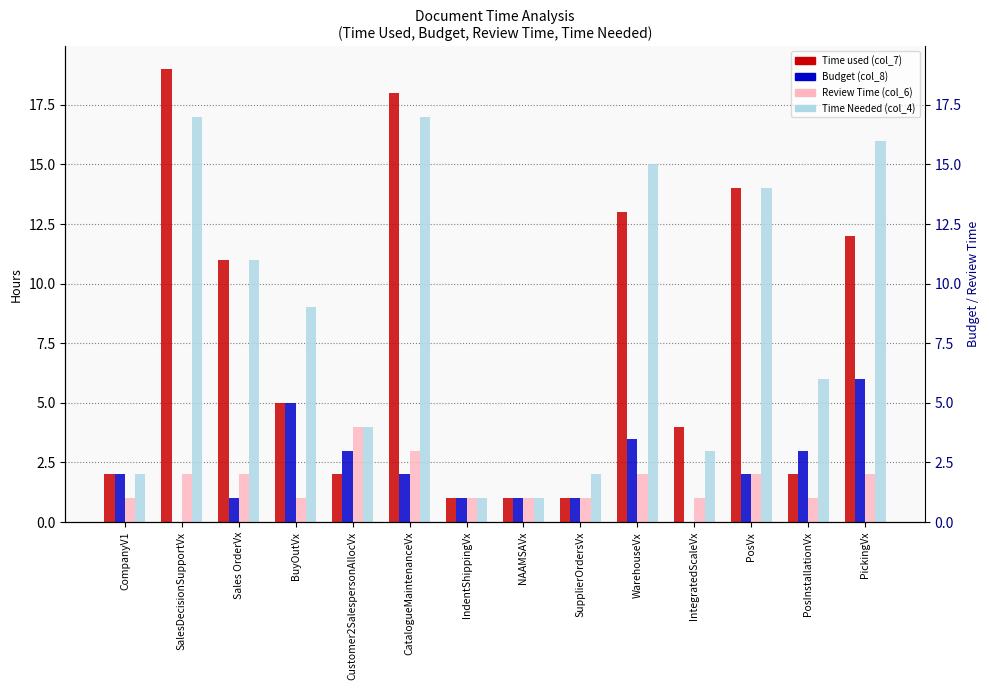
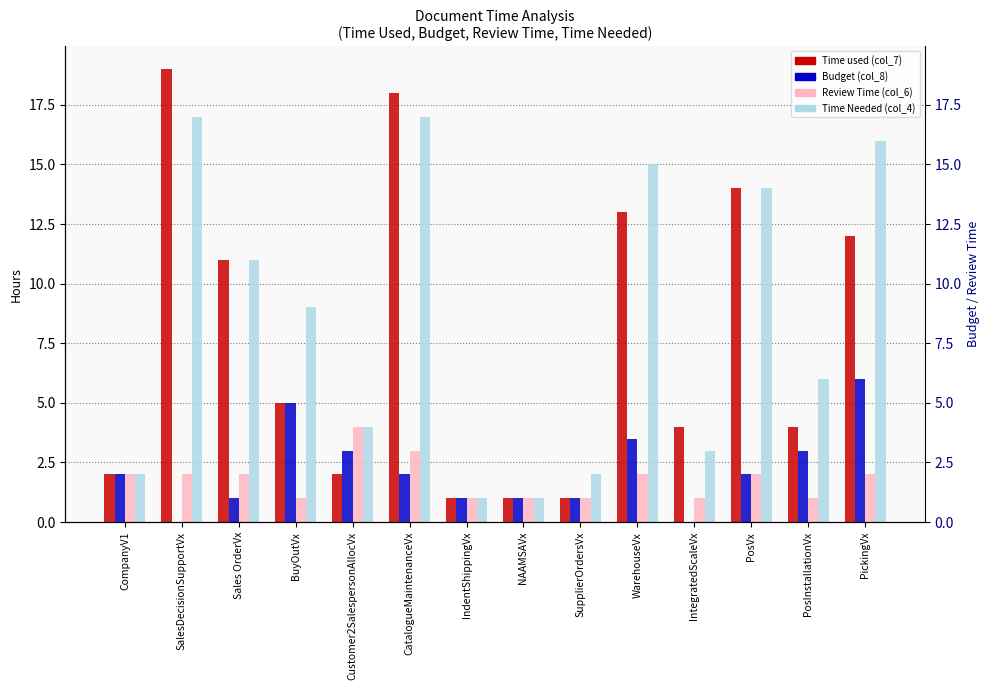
Review Time (col_6), CompanyV1: 1 -> 2
Time used (col_7), PosInstallationVx: 2 -> 4
